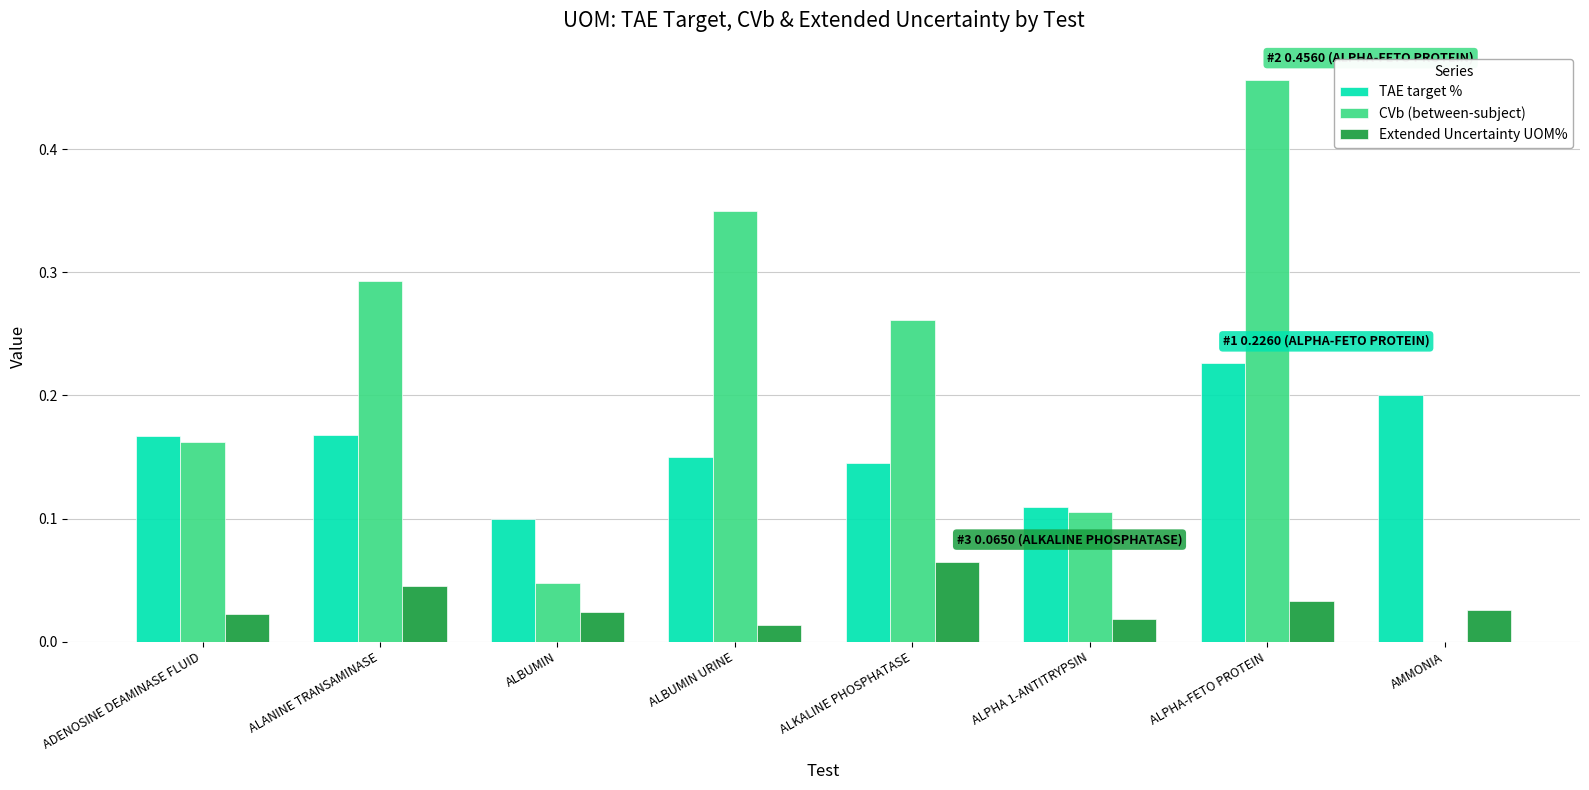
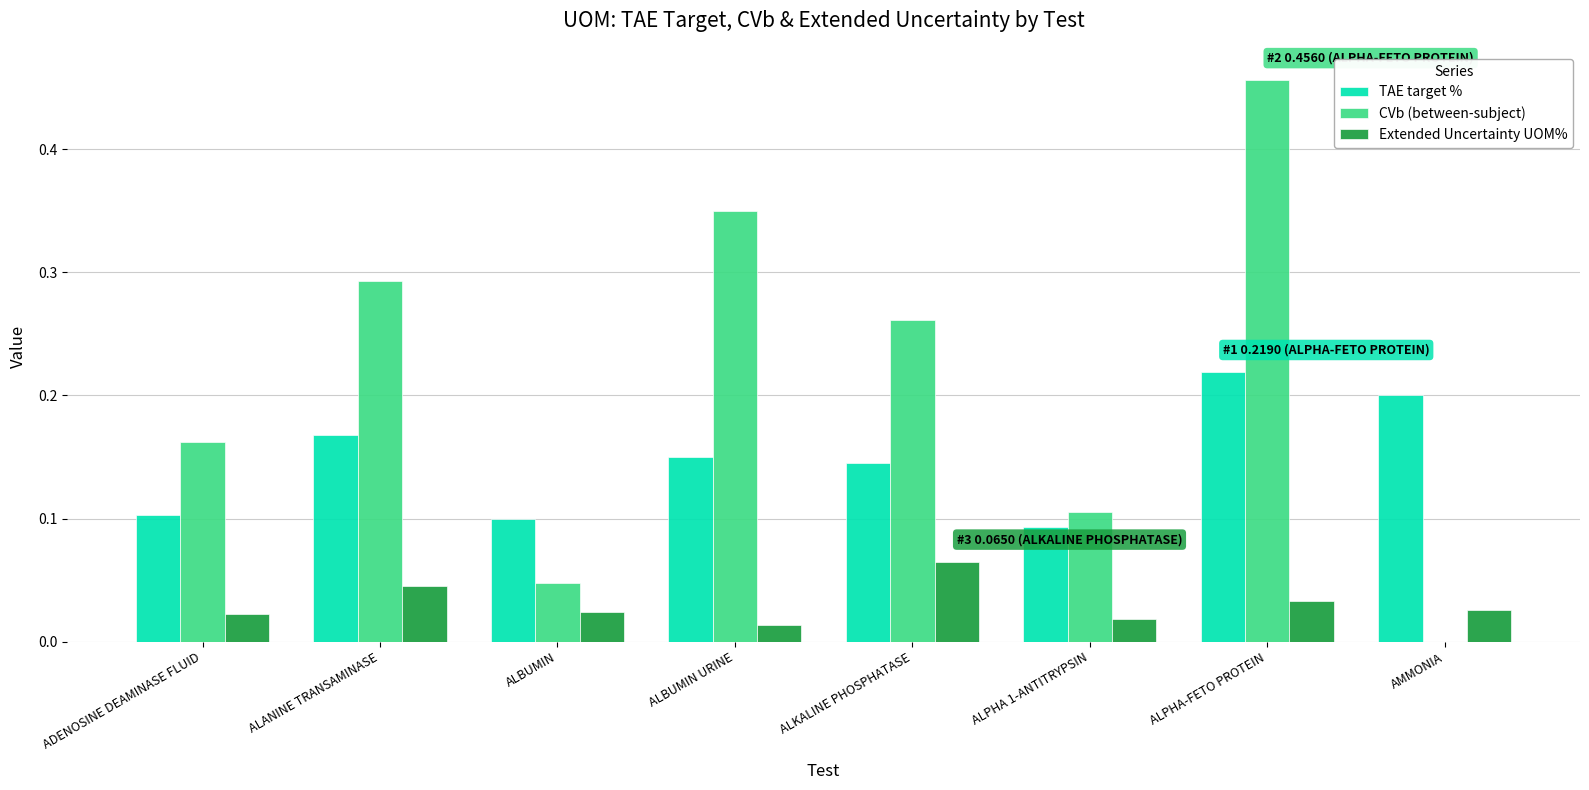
TAE target %, ADENOSINE DEAMINASE FLUID: 0.167 -> 0.103
TAE target %, ALPHA 1-ANTITRYPSIN: 0.109 -> 0.093
TAE target %, ALPHA-FETO PROTEIN: 0.2260 -> 0.2190
